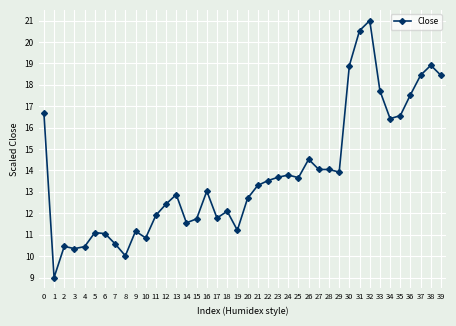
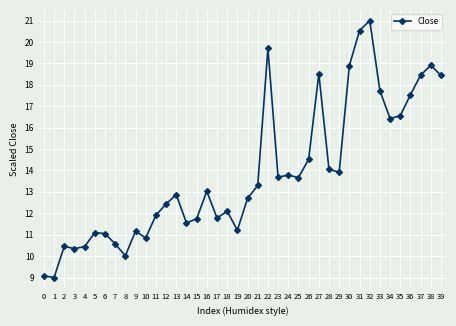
0: 16.7 -> 9.1
22: 13.5 -> 19.7
27: 14.0 -> 18.5
